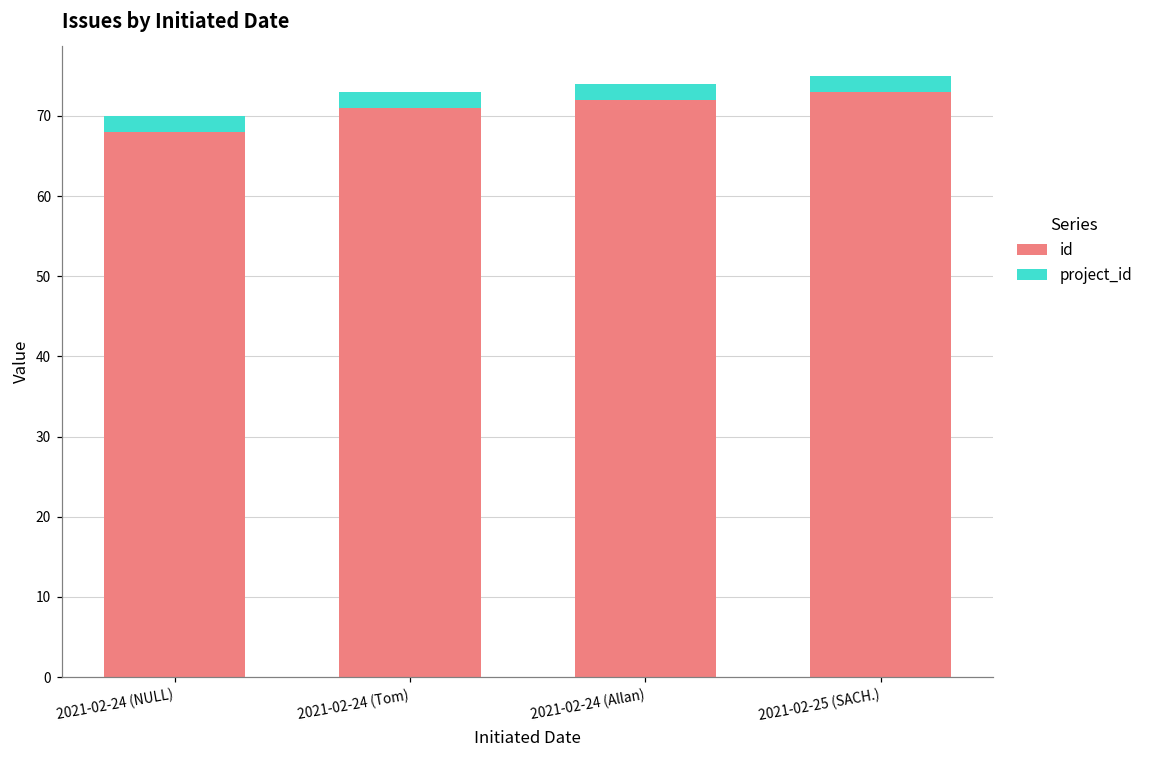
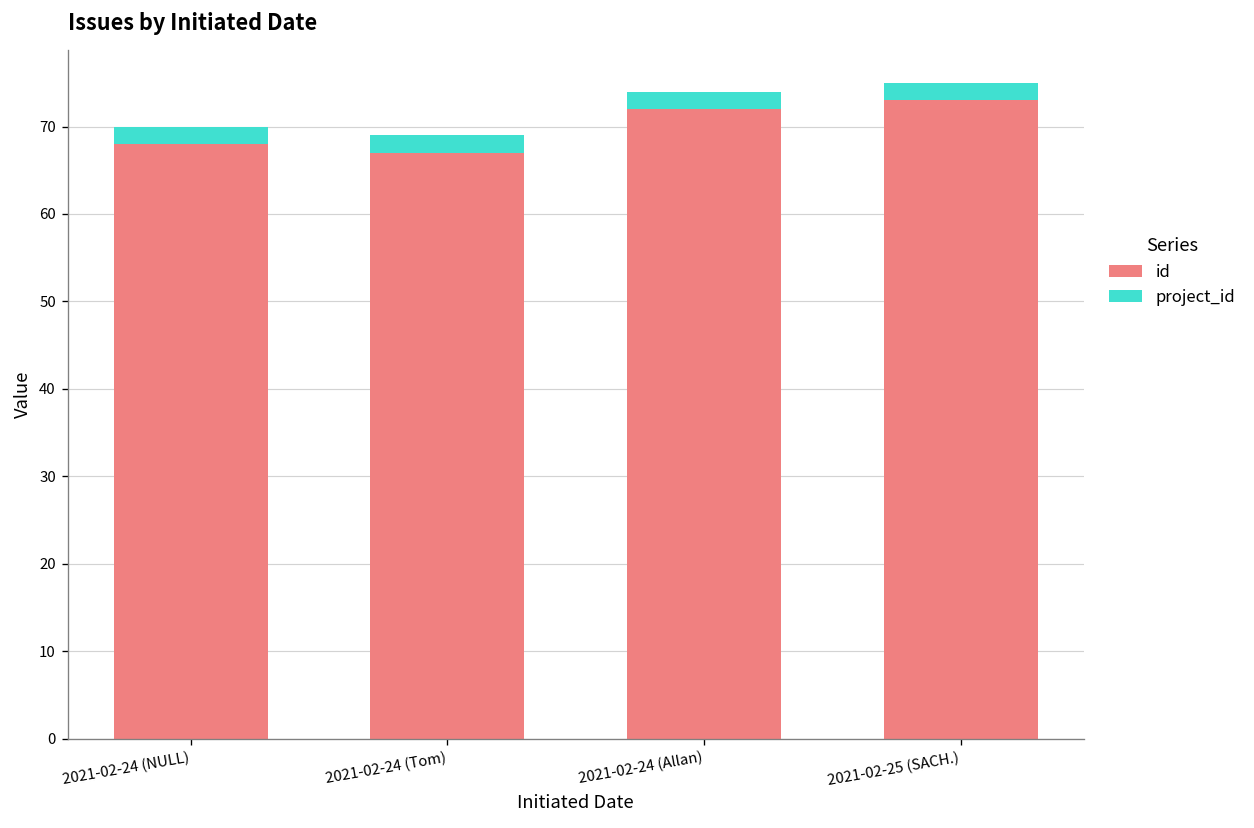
id, 2021-02-24 (Tom): 71 -> 67
